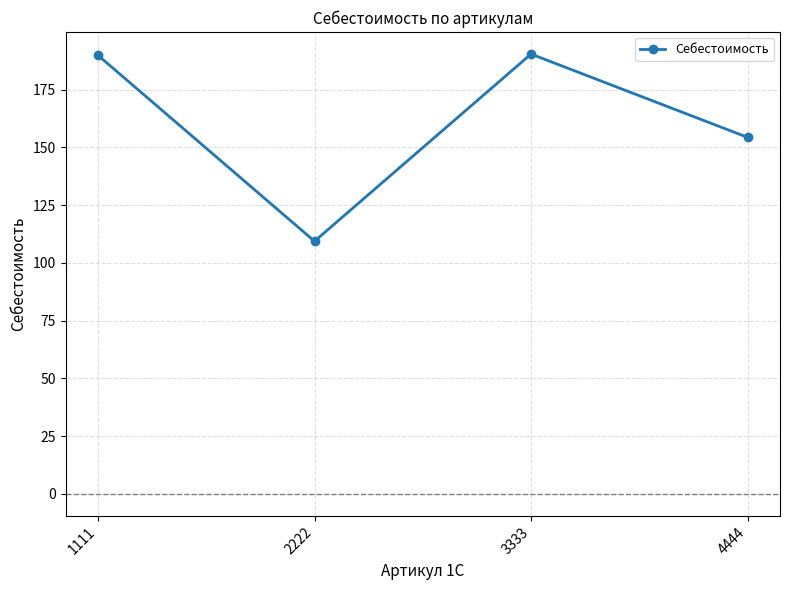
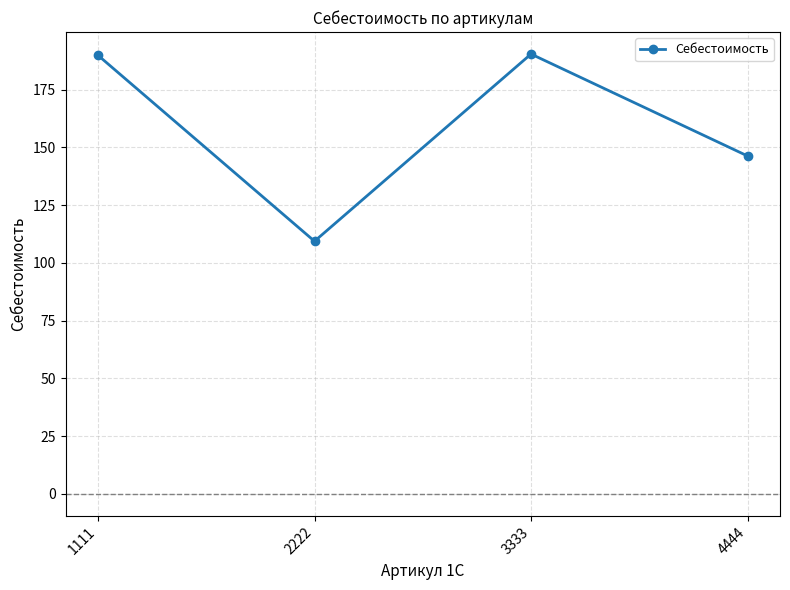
4444: 154 -> 146
